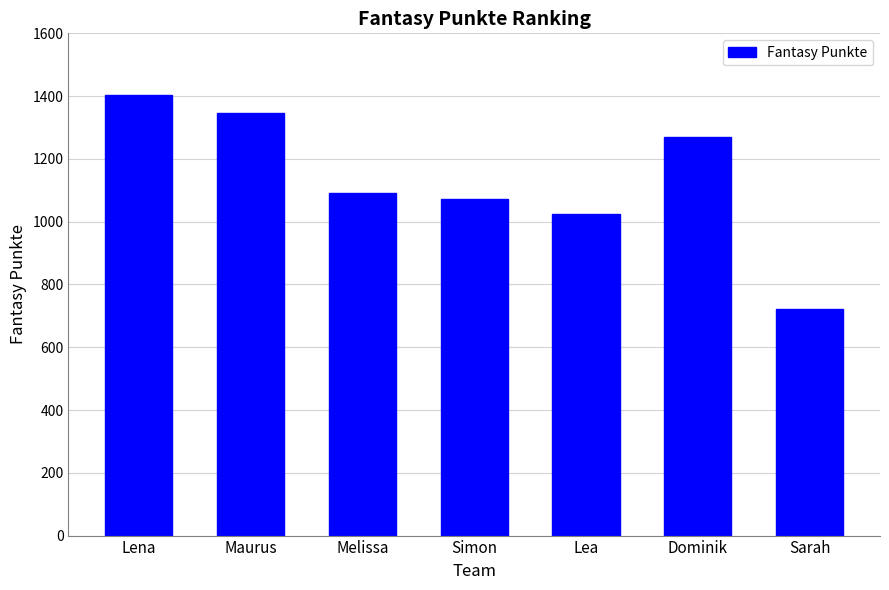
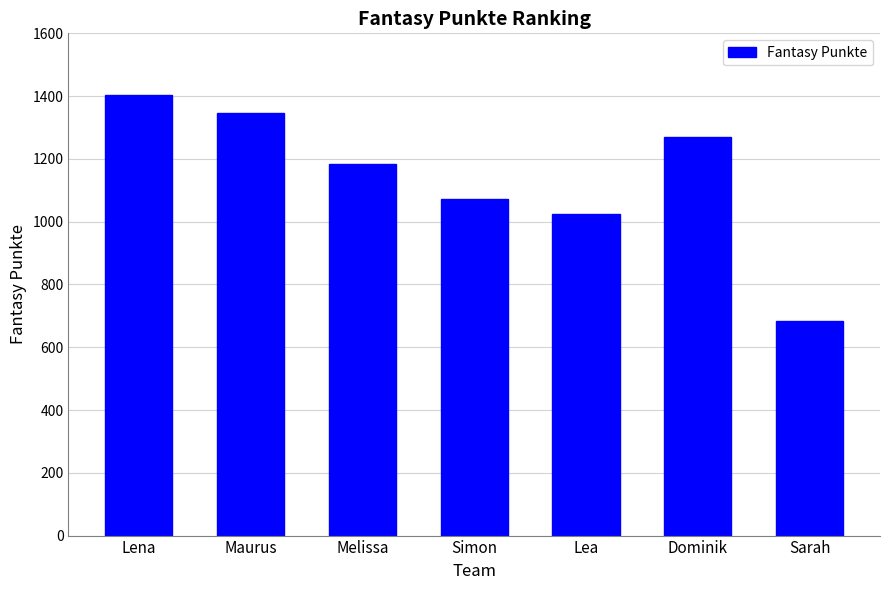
Melissa: 1090 -> 1190
Sarah: 720 -> 680
